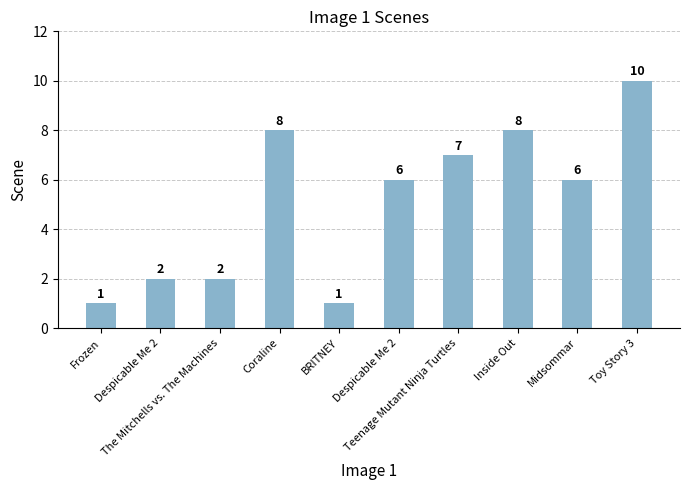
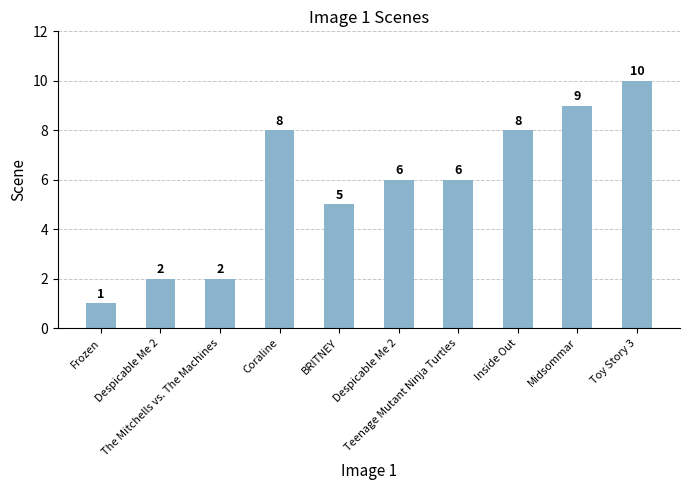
BRITNEY: 1 -> 5
Teenage Mutant Ninja Turtles: 7 -> 6
Midsommar: 6 -> 9
